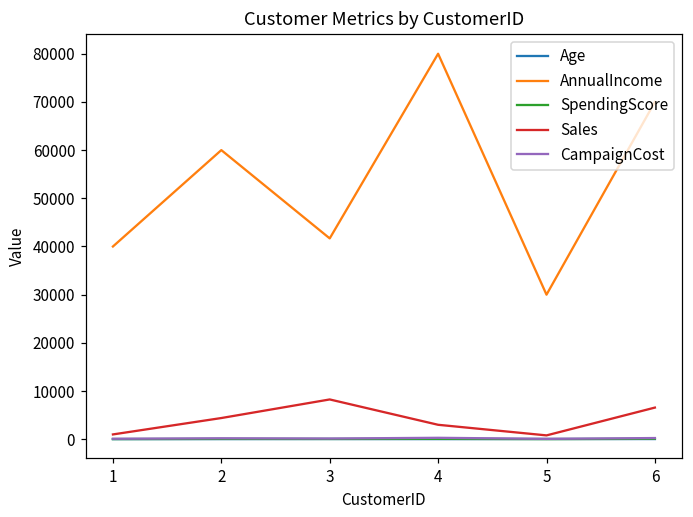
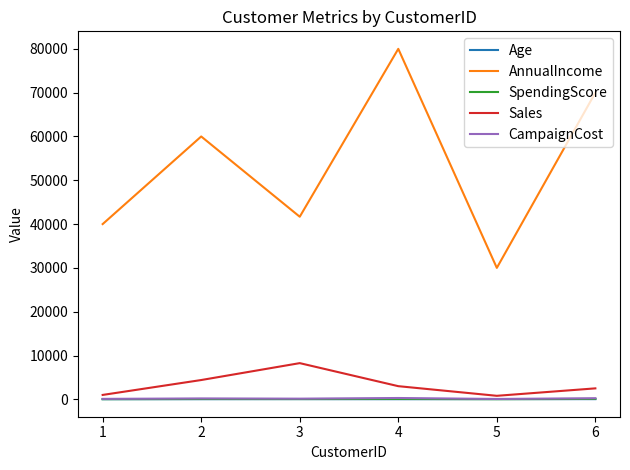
Sales, 6: 7000 -> 3000
